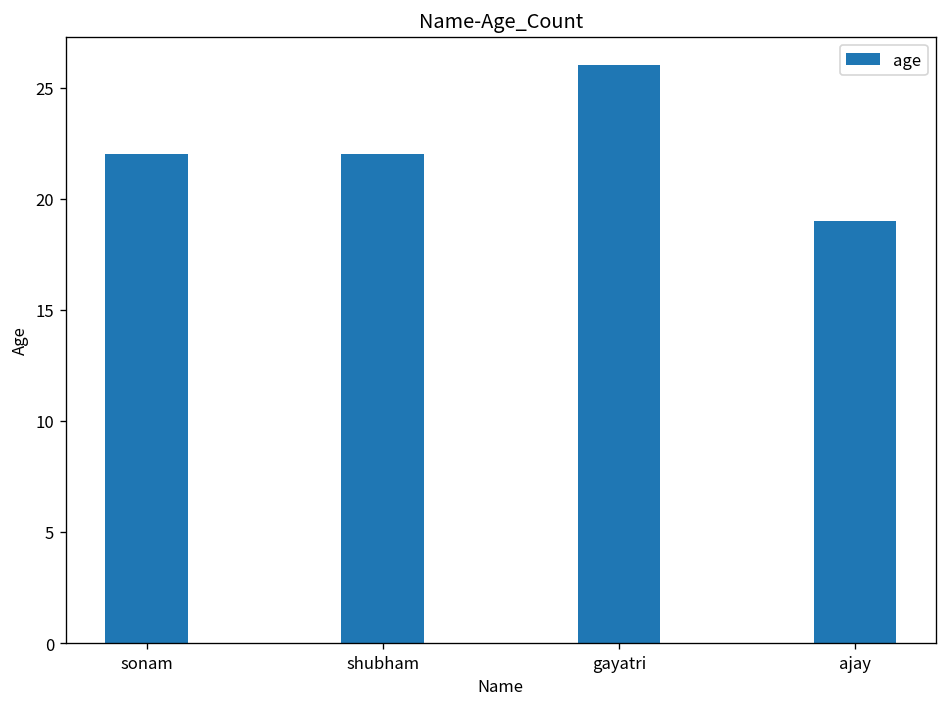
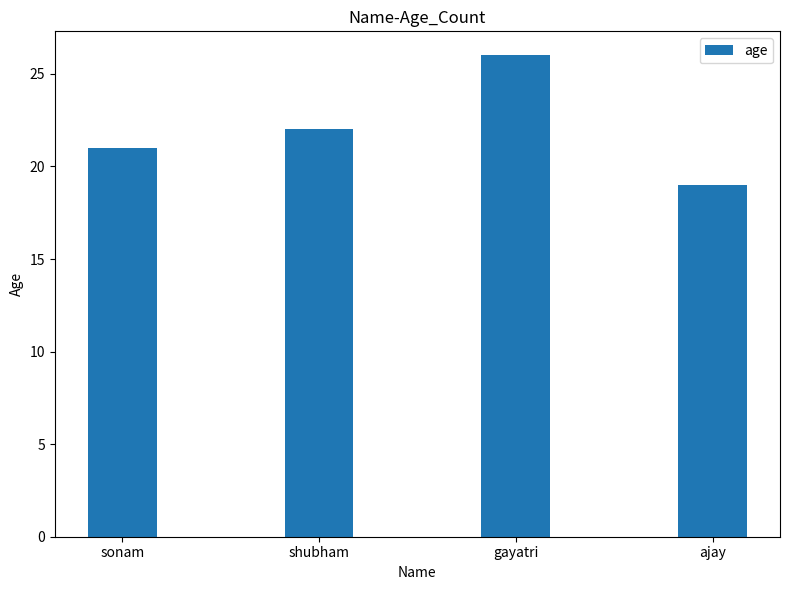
sonam: 22 -> 21
